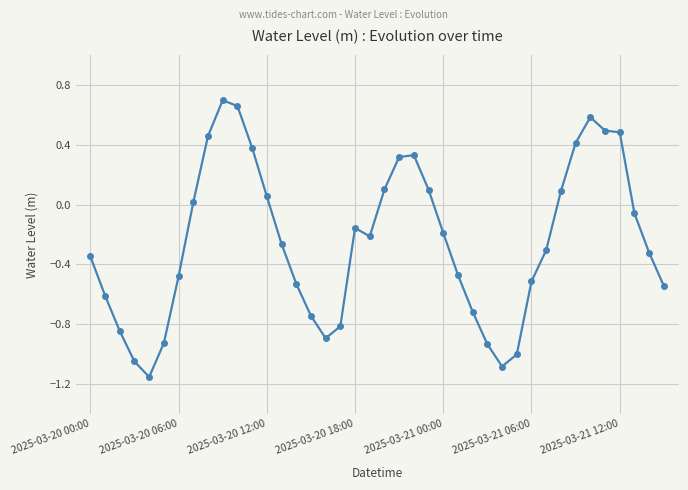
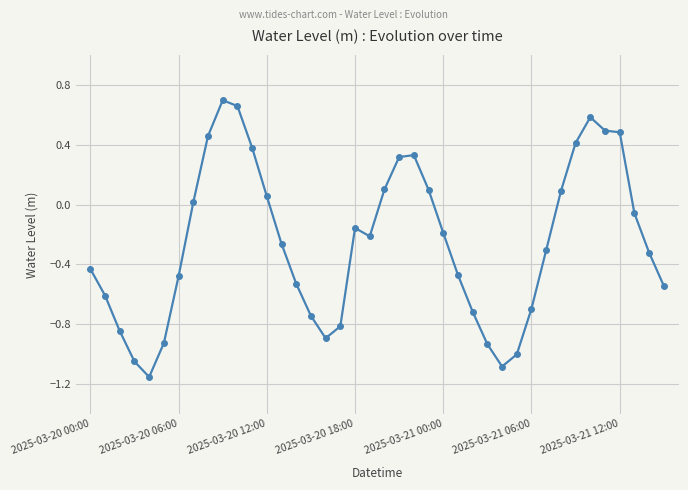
2025-03-20 00:00: -0.35 -> -0.43
2025-03-21 06:00: -0.51 -> -0.70
